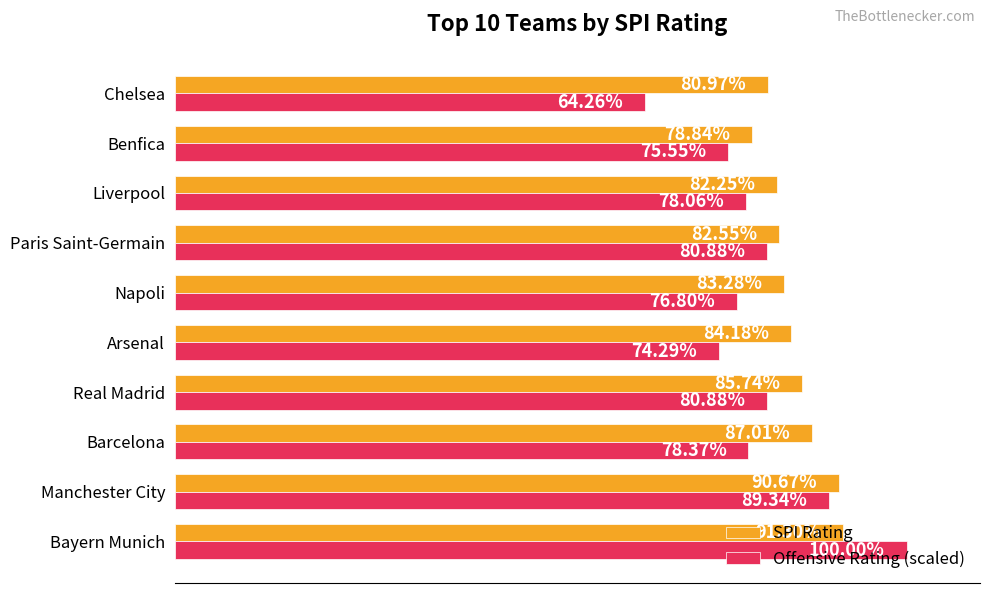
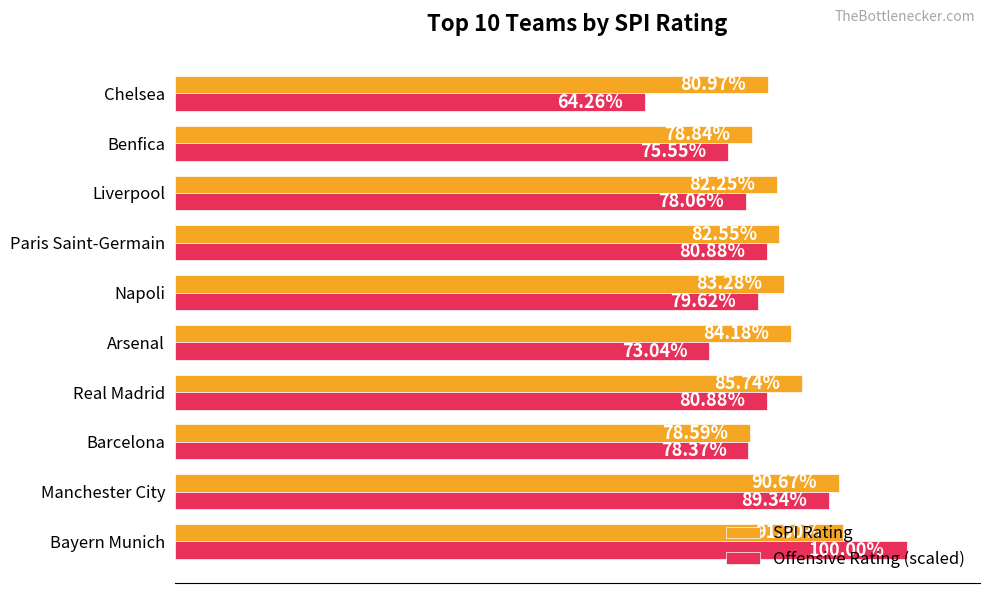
Offensive Rating (scaled), Napoli: 76.80% -> 79.62%
Offensive Rating (scaled), Arsenal: 74.29% -> 73.04%
SPI Rating, Barcelona: 87.01% -> 78.59%
